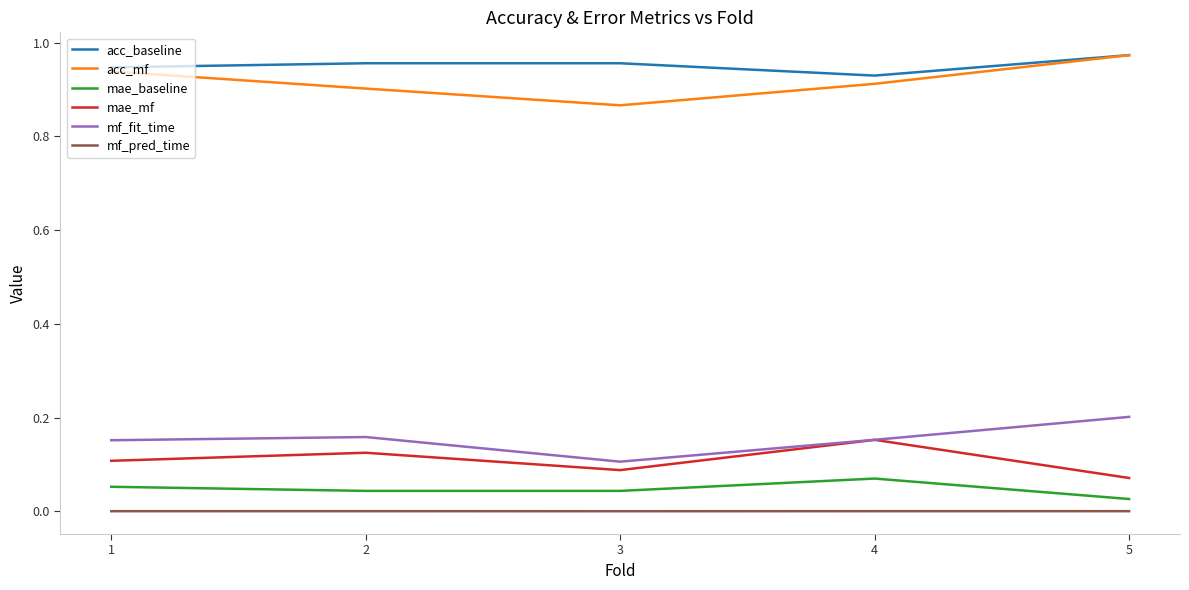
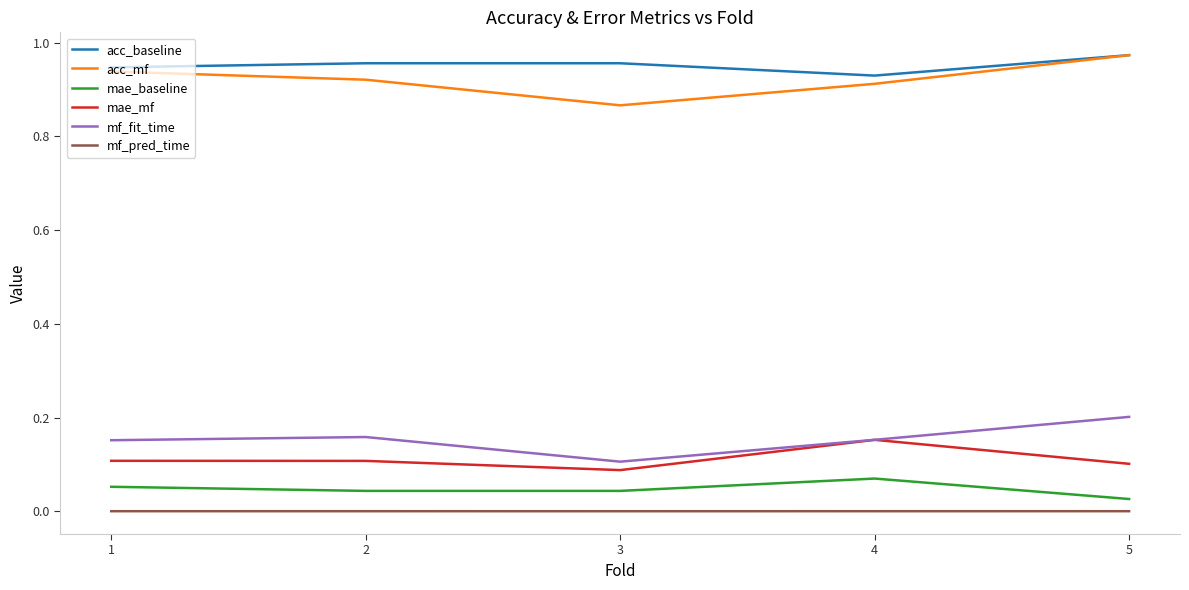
acc_mf, 2: 0.90 -> 0.92
mae_mf, 2: 0.13 -> 0.11
mae_mf, 5: 0.07 -> 0.10
